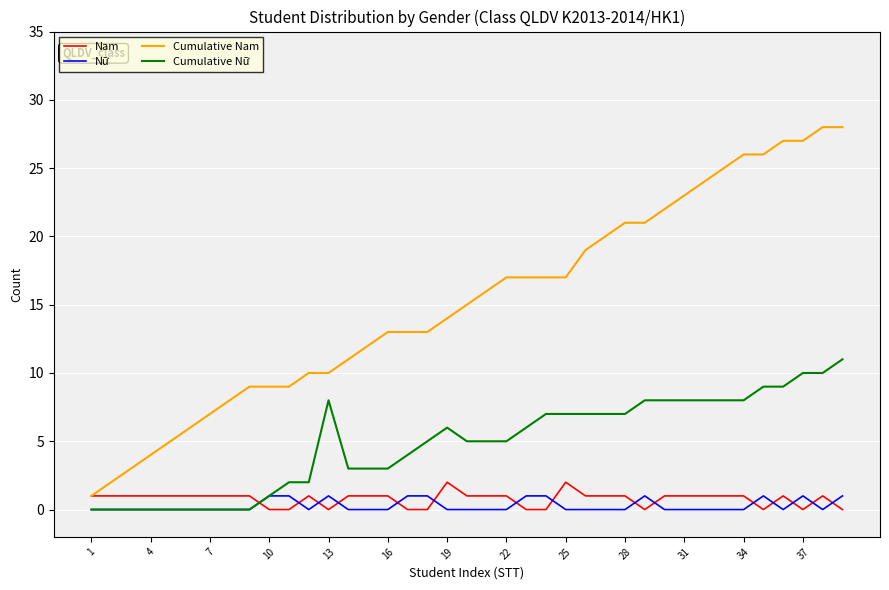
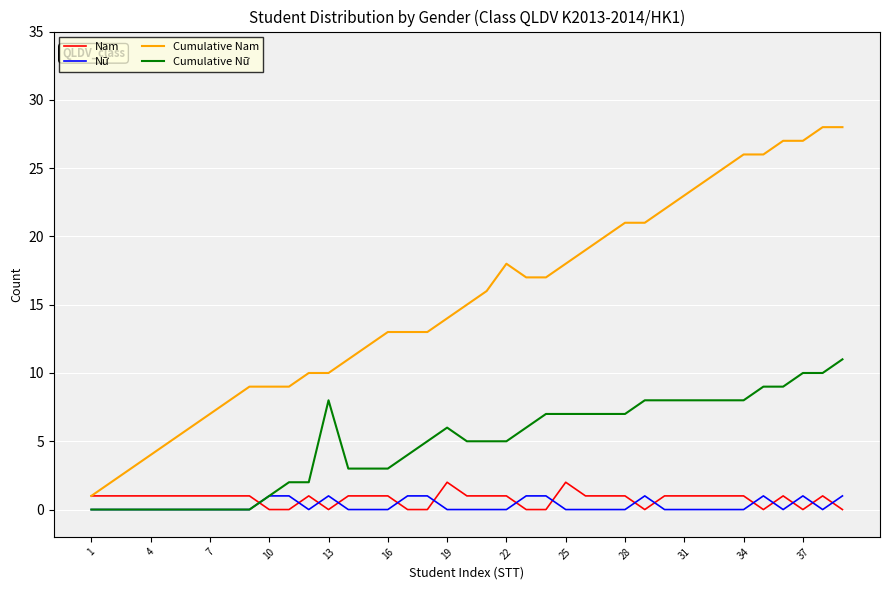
Cumulative Nam, 22: 17 -> 18
Cumulative Nam, 25: 17 -> 18
